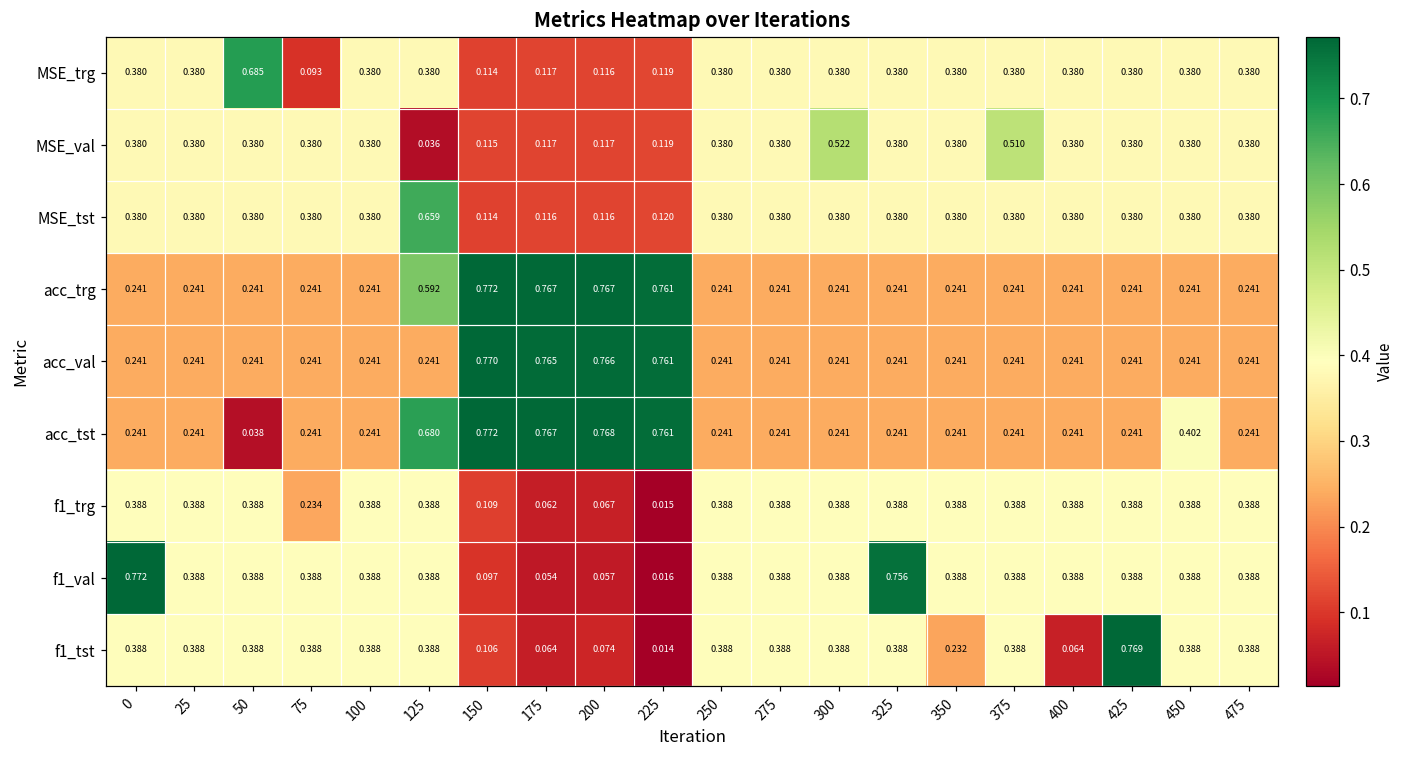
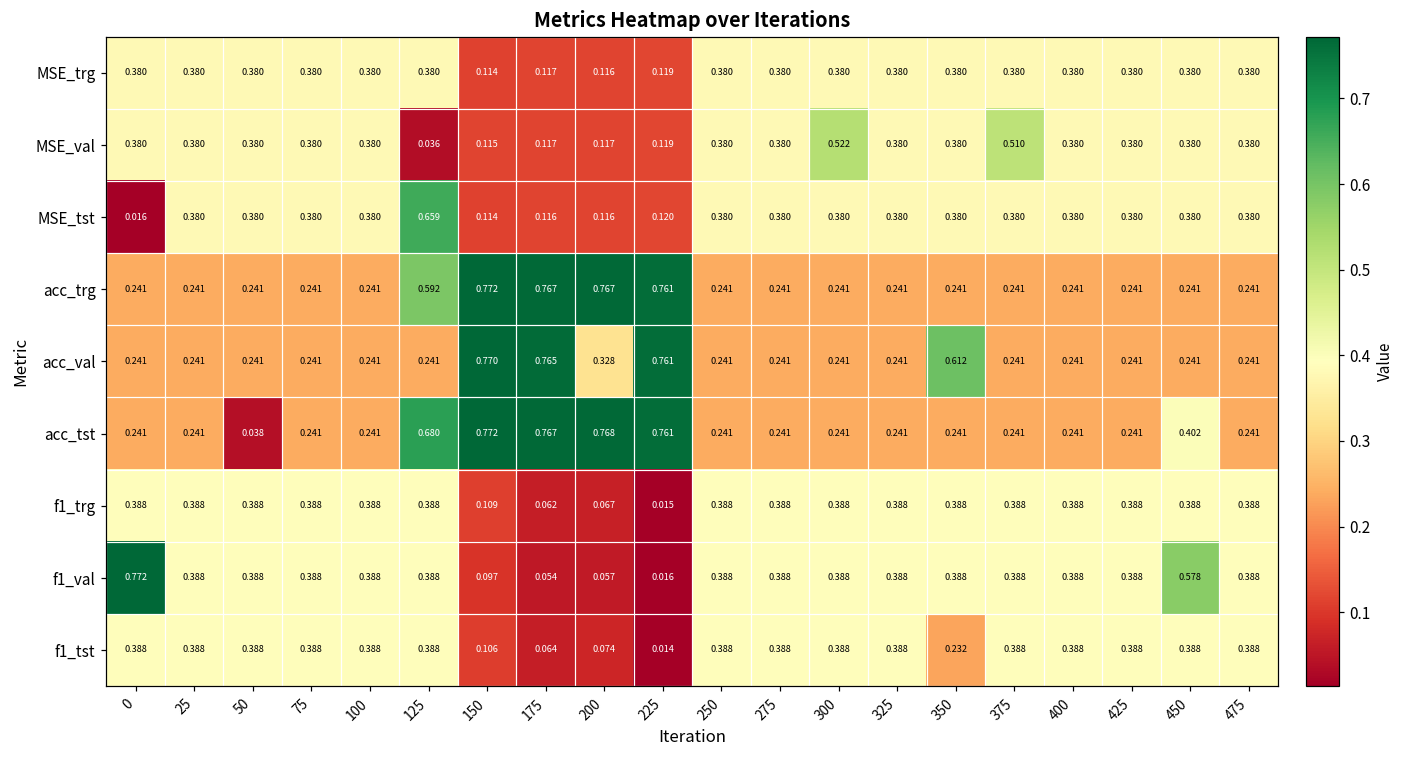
MSE_trg, 50: 0.685 -> 0.380
MSE_trg, 75: 0.093 -> 0.380
MSE_tst, 0: 0.380 -> 0.016
acc_val, 200: 0.766 -> 0.328
acc_val, 350: 0.241 -> 0.612
f1_trg, 75: 0.234 -> 0.388
f1_val, 325: 0.756 -> 0.388
f1_val, 450: 0.388 -> 0.578
f1_tst, 400: 0.064 -> 0.388
f1_tst, 425: 0.769 -> 0.388
